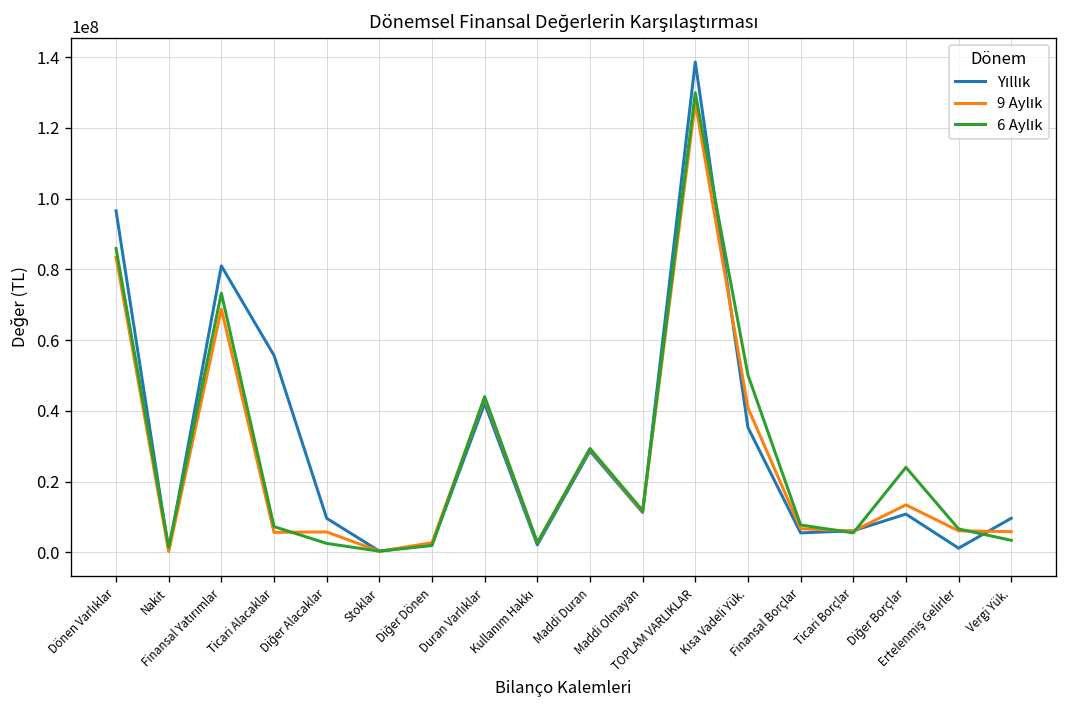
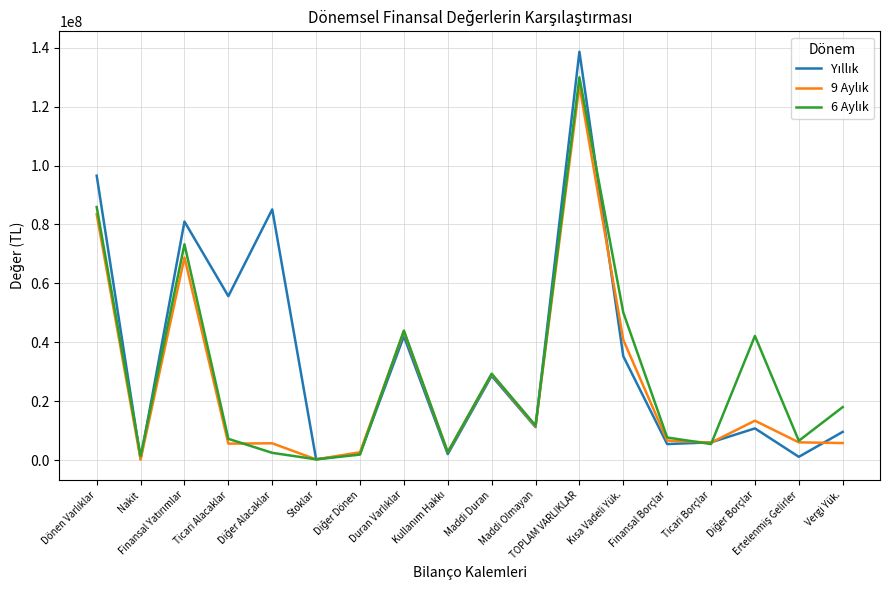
Yıllık, Diğer Alacaklar: 10000000 -> 85000000
6 Aylık, Diğer Borçlar: 24000000 -> 42000000
6 Aylık, Vergi Yük.: 3000000 -> 18000000
